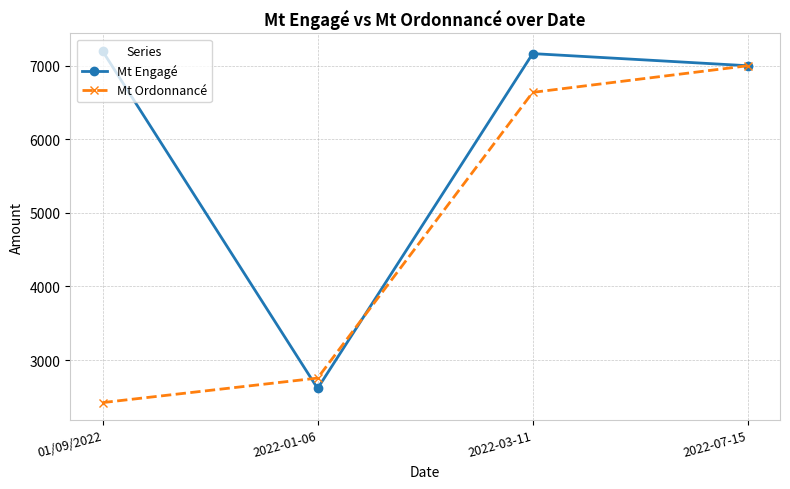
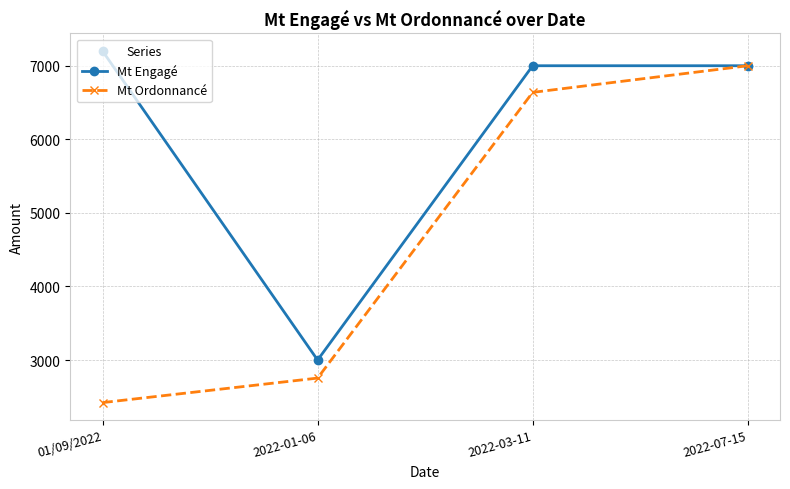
Mt Engagé, 2022-01-06: 2600 -> 3000
Mt Engagé, 2022-03-11: 7200 -> 7000
